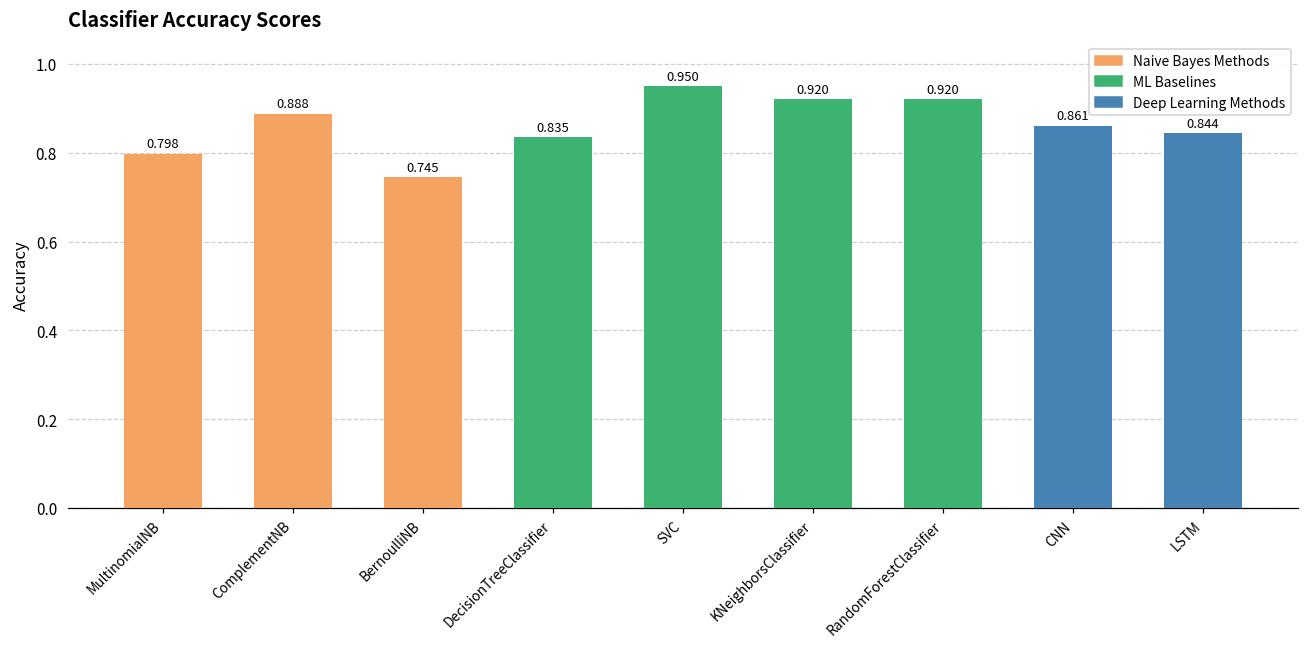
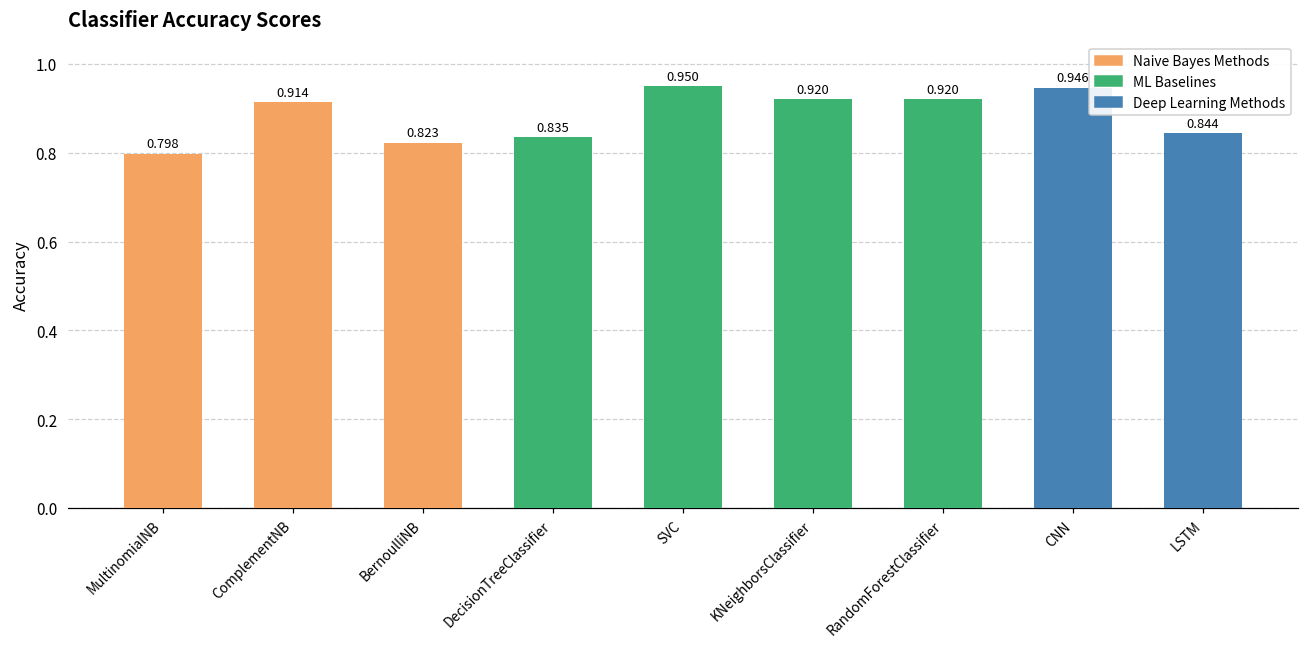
ComplementNB: 0.888 -> 0.914
BernoulliNB: 0.745 -> 0.823
CNN: 0.861 -> 0.946
